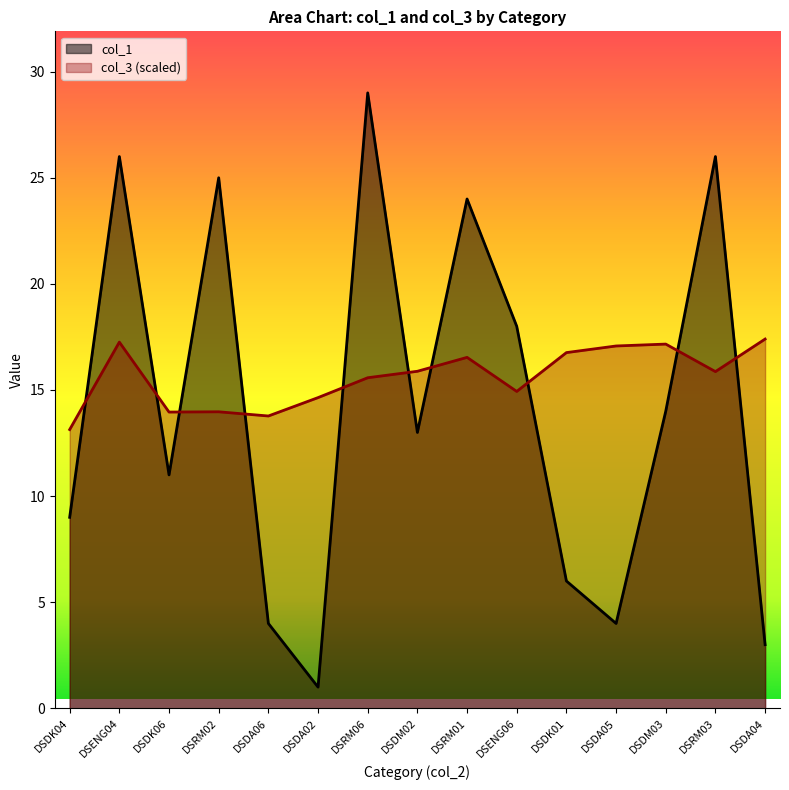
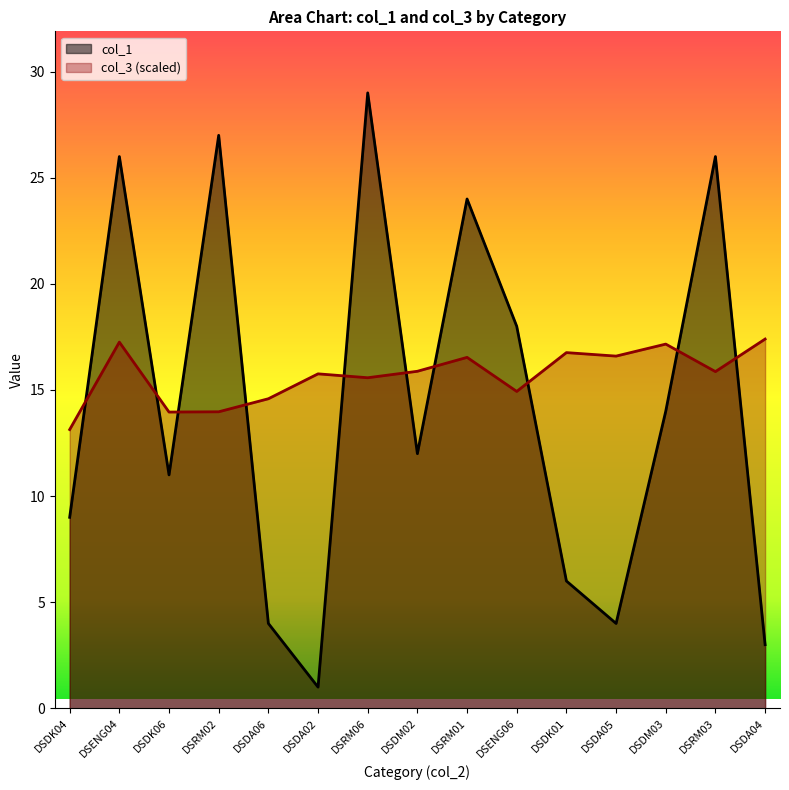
col_1, DSRM02: 25 -> 27
col_3 (scaled), DSDA06: 13.8 -> 14.6
col_3 (scaled), DSDA02: 14.6 -> 15.8
col_1, DSDM02: 13 -> 12
col_3 (scaled), DSDA05: 17.1 -> 16.6
